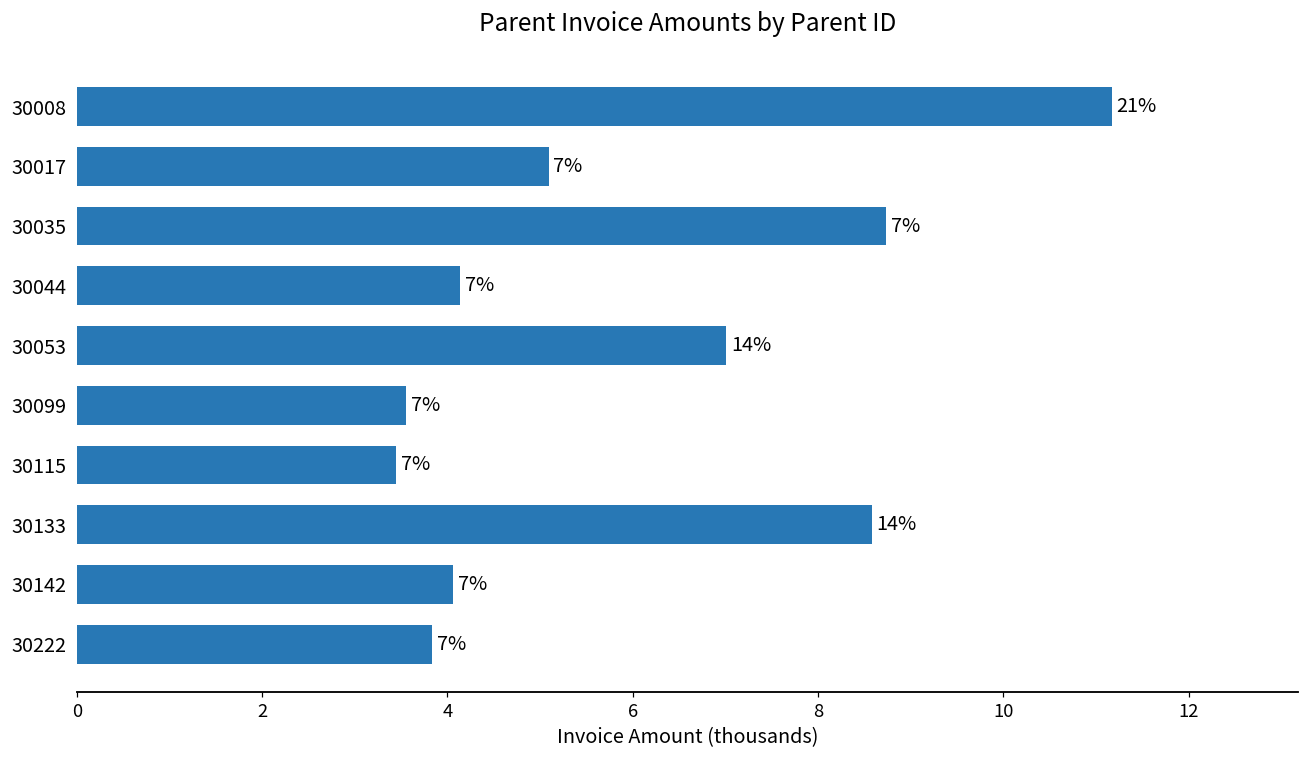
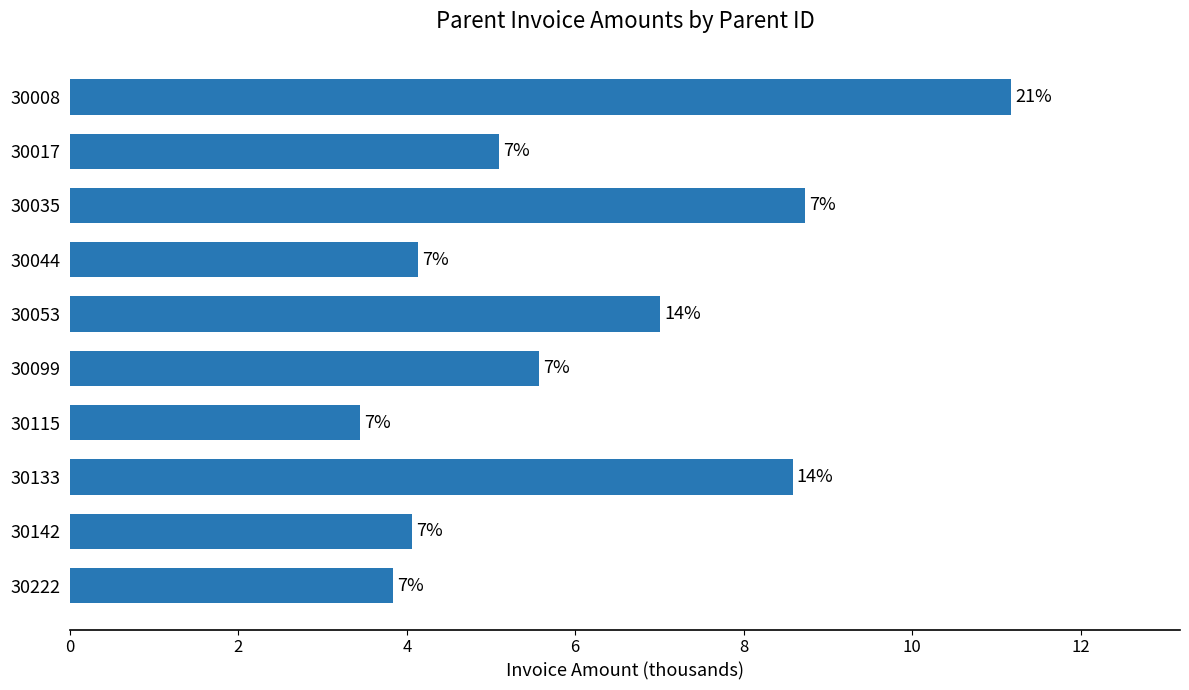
30099: 3.6 -> 5.6
